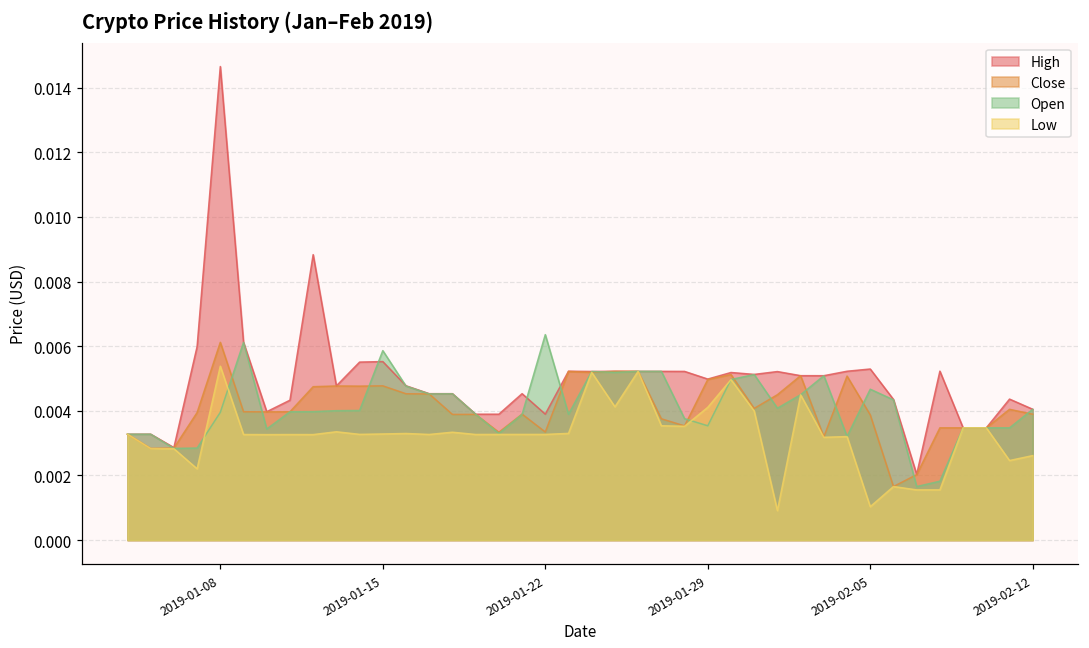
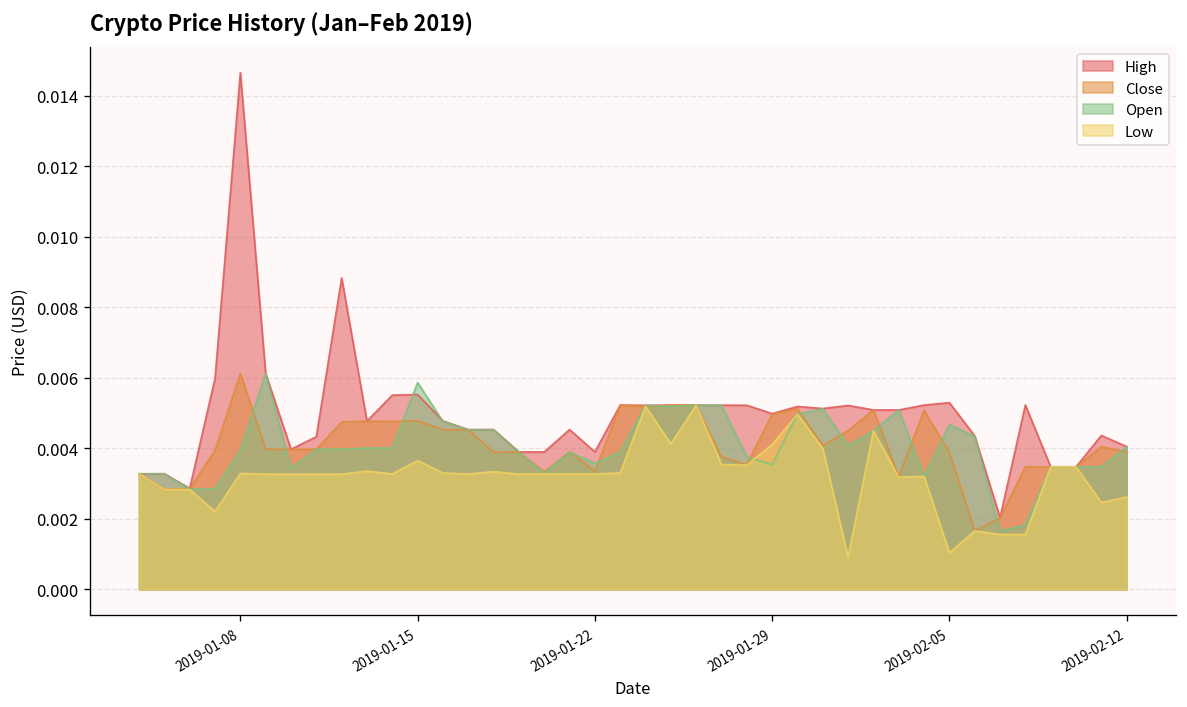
Low, 2019-01-08: 0.0054 -> 0.0033
Low, 2019-01-15: 0.0033 -> 0.0037
Open, 2019-01-22: 0.0064 -> 0.0036
